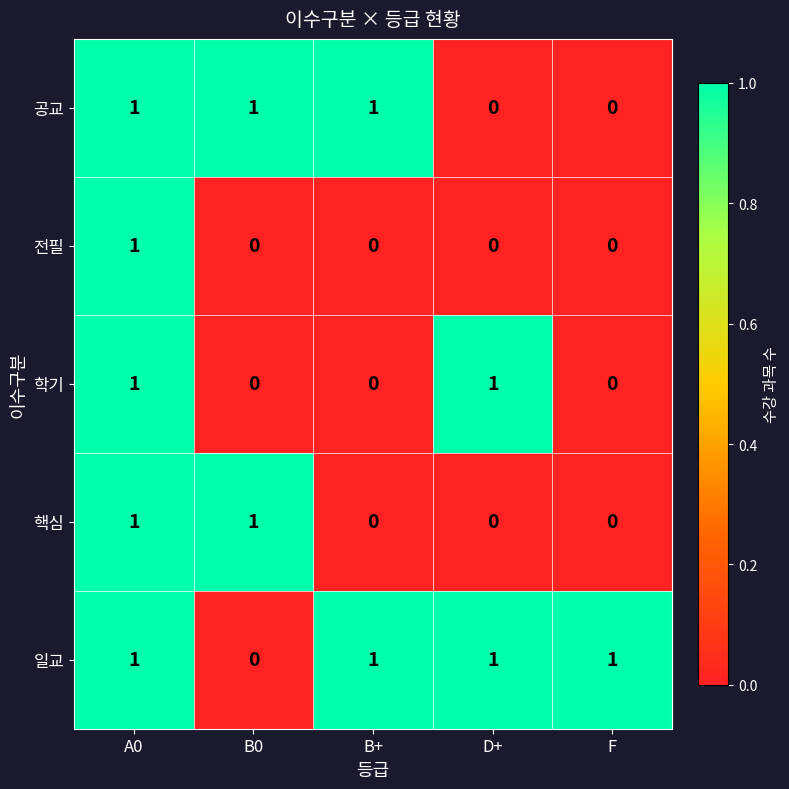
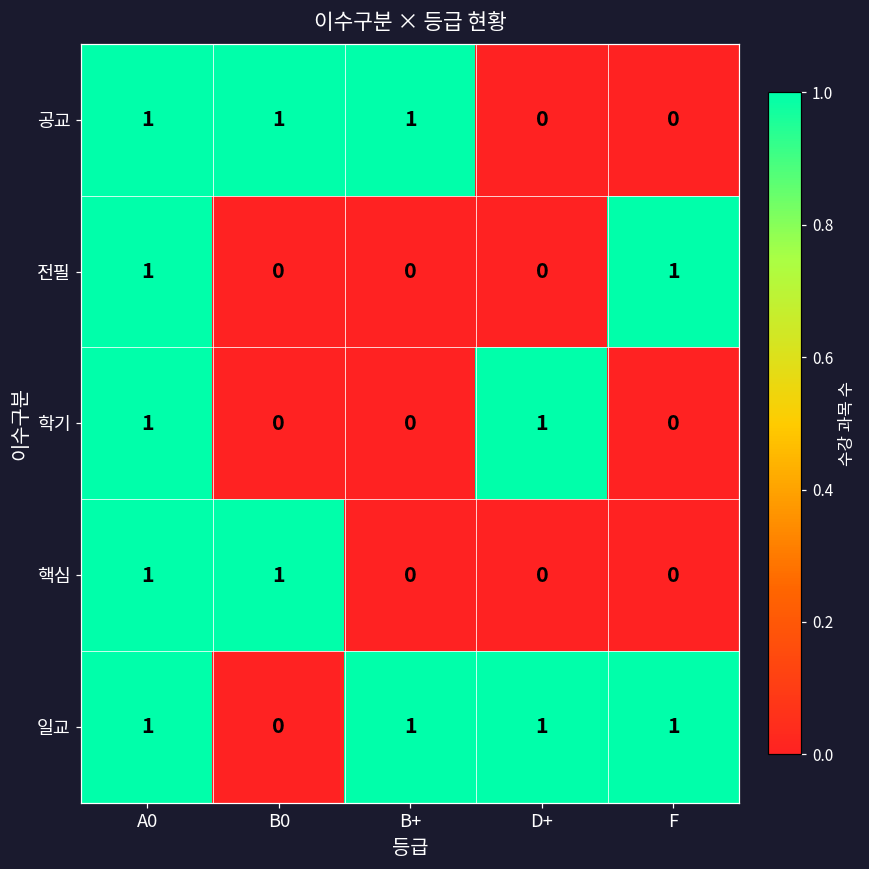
전필, F: 0 -> 1
